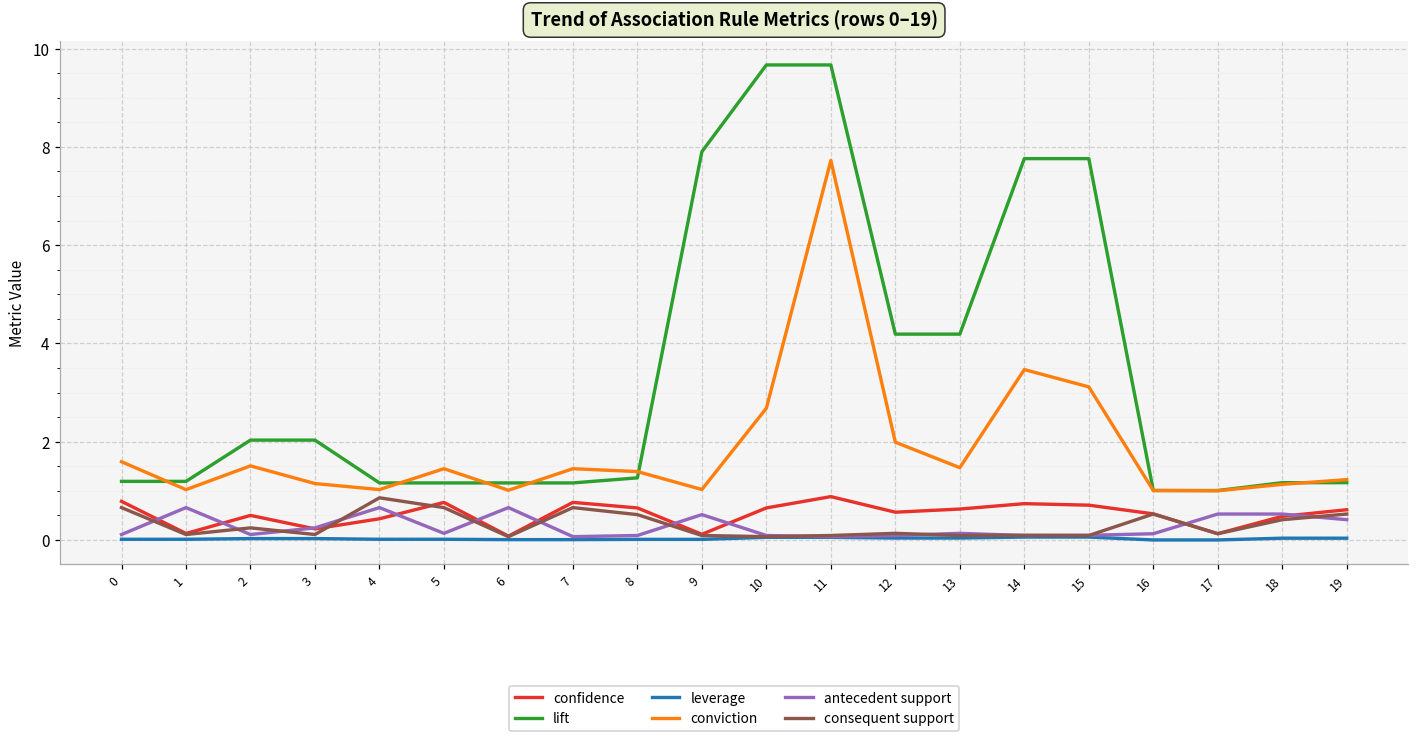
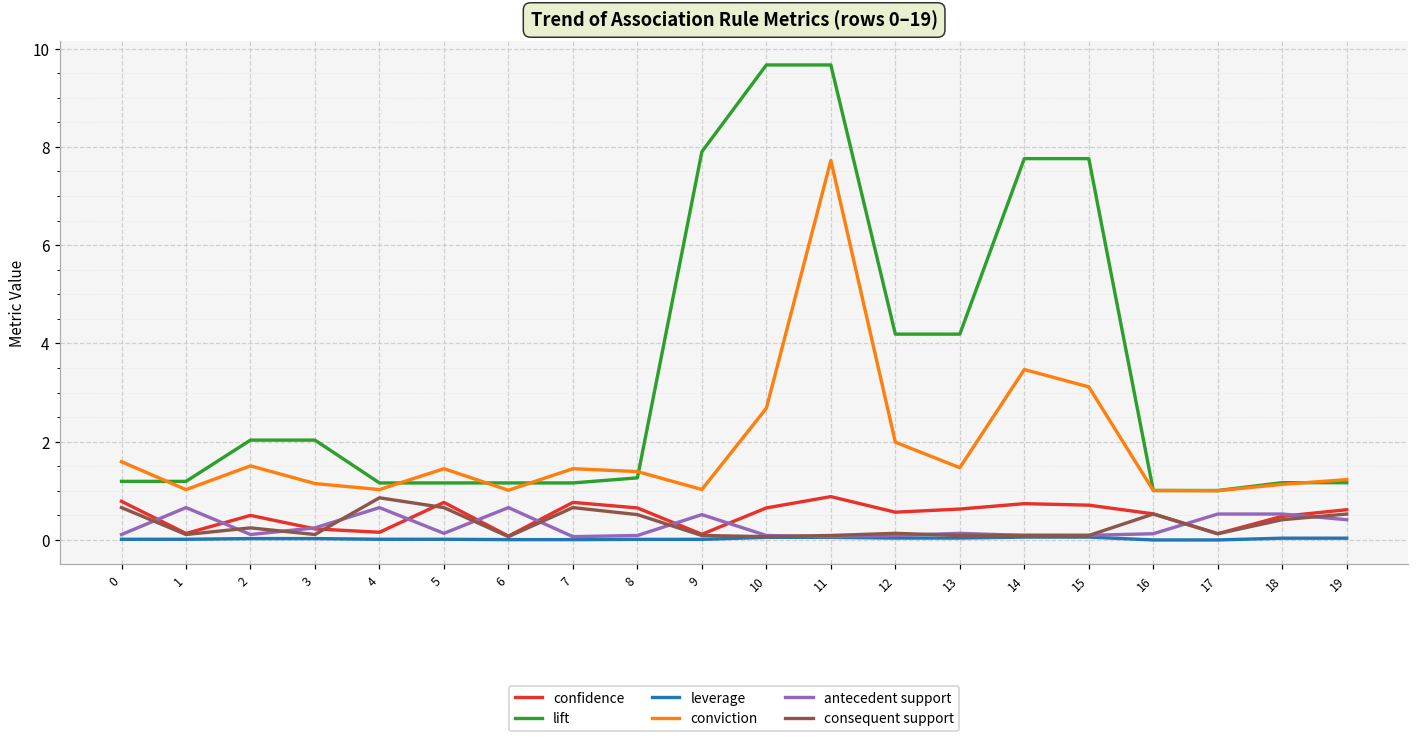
confidence, 4: 0.4 -> 0.2
